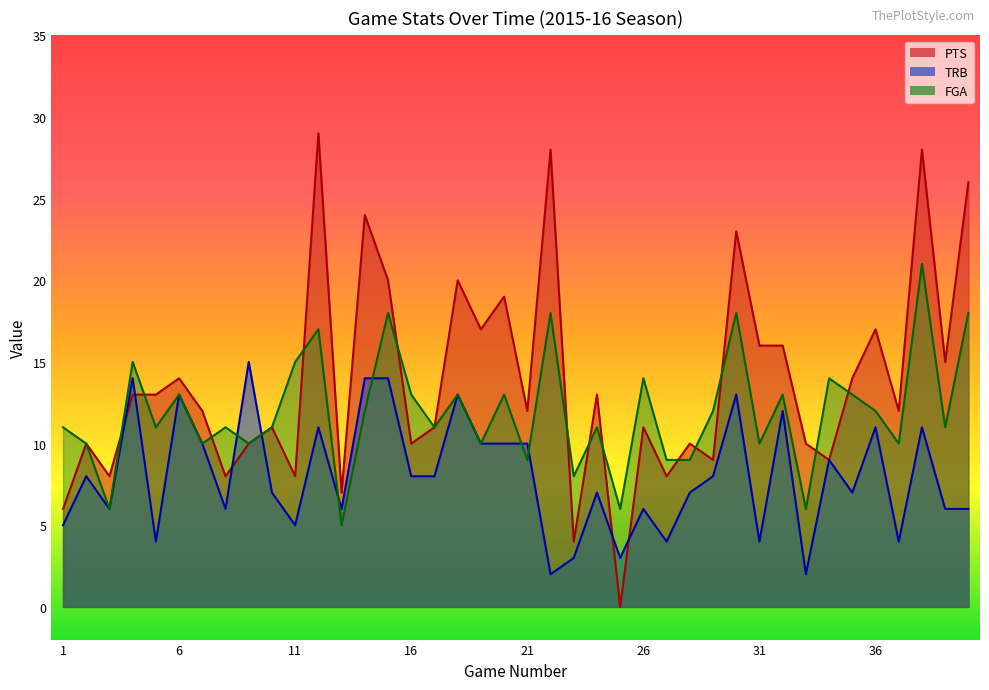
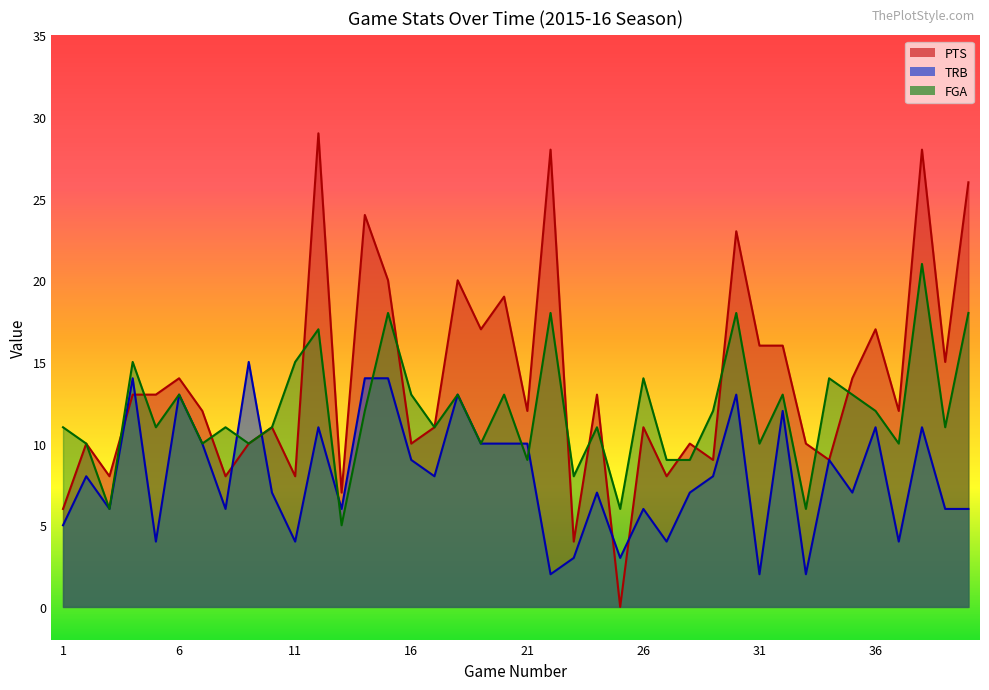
TRB, 11: 5 -> 4
TRB, 16: 8 -> 9
TRB, 31: 4 -> 2
